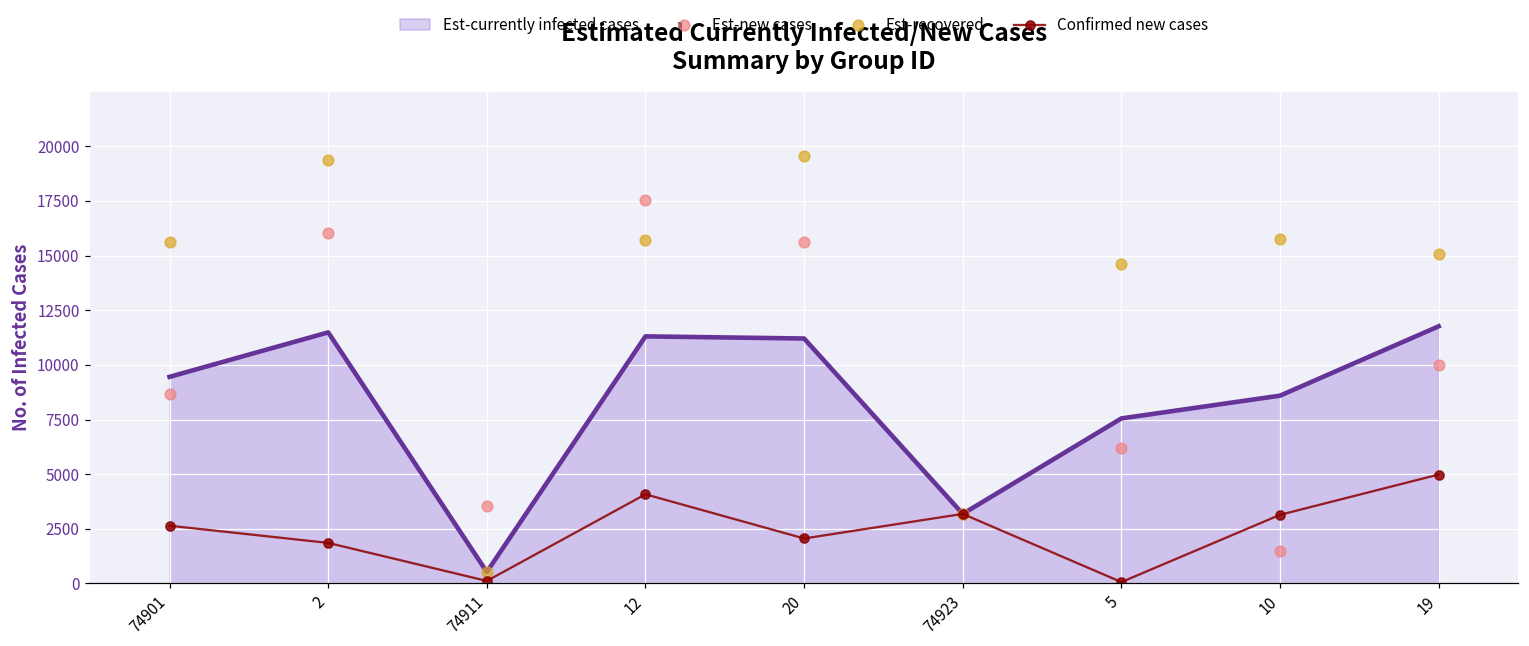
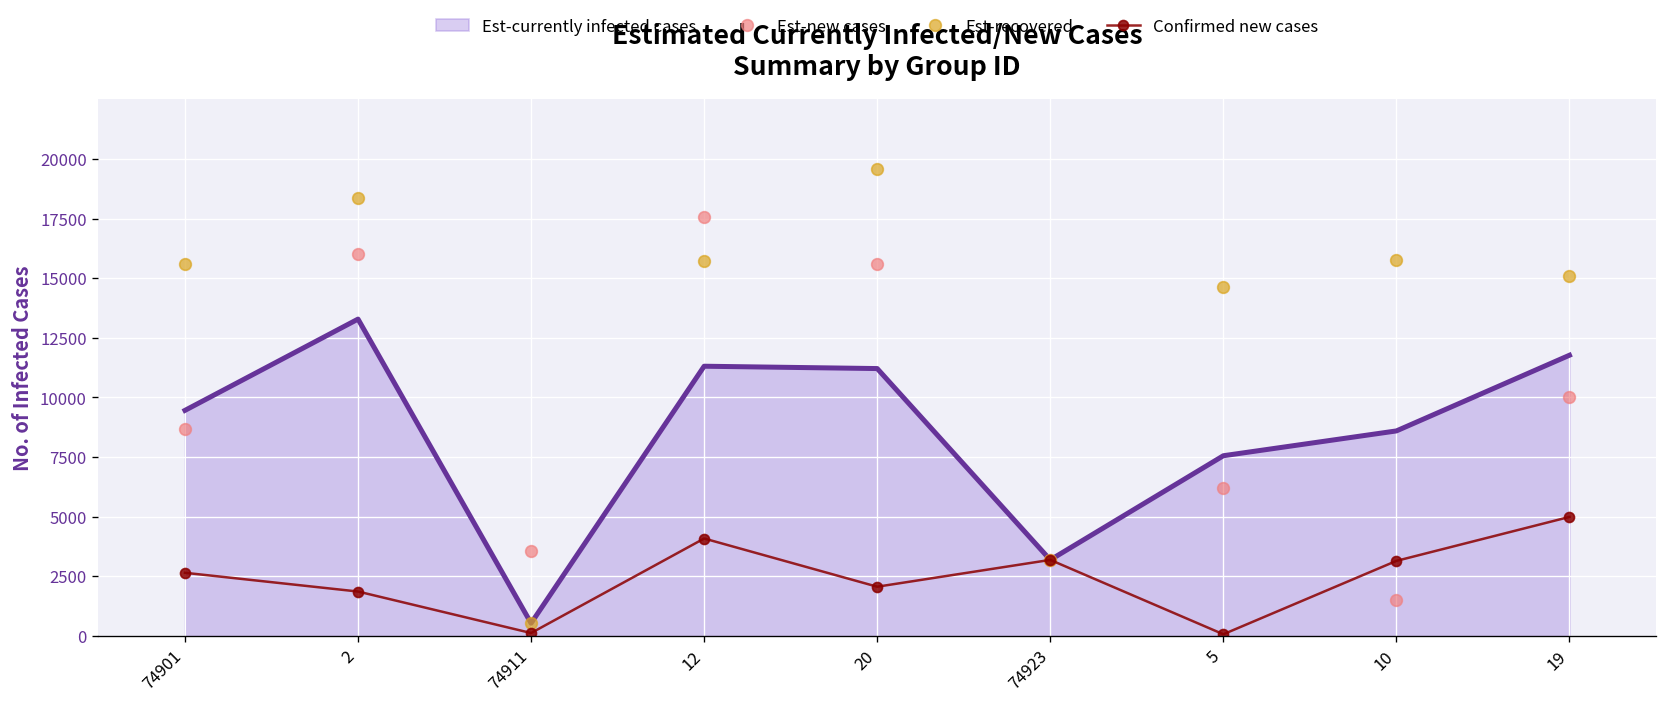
Est-currently infected cases, 2: 11500 -> 13300
Est-recovered, 2: 19400 -> 18400
